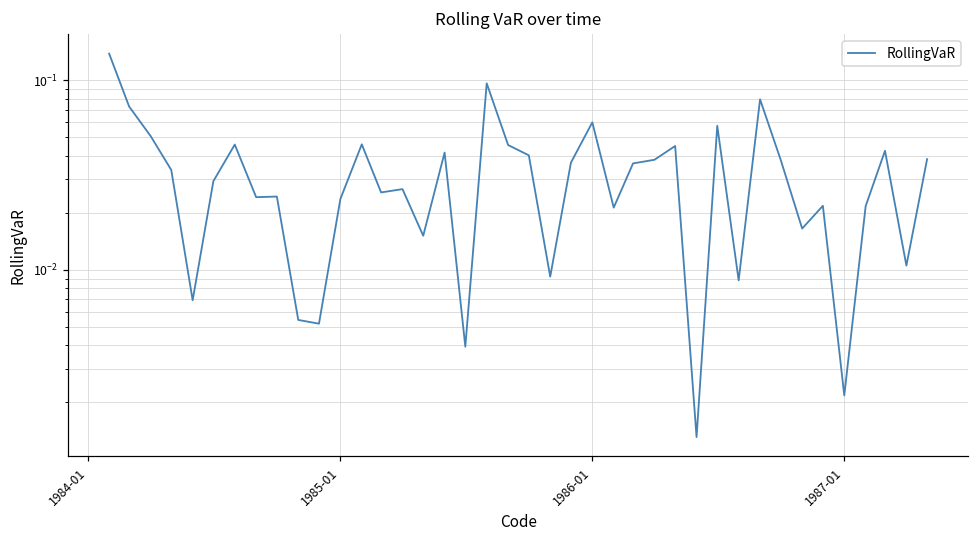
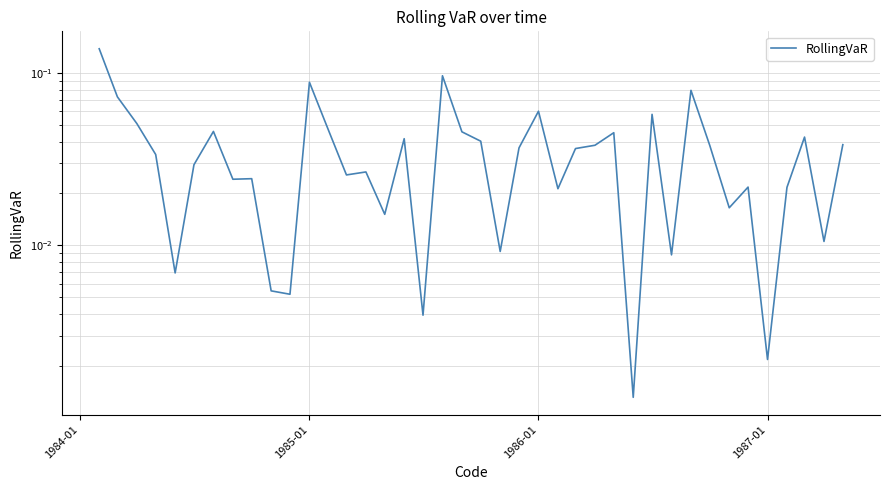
1985-01: 0.024 -> 0.09
